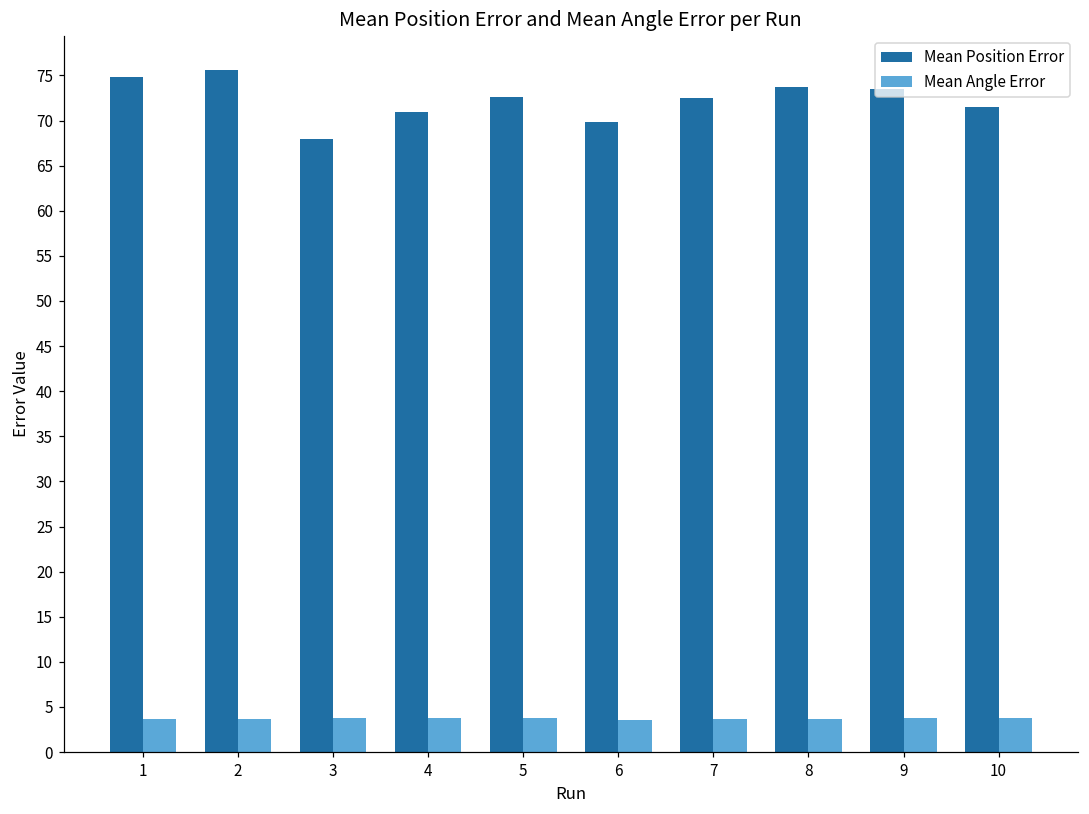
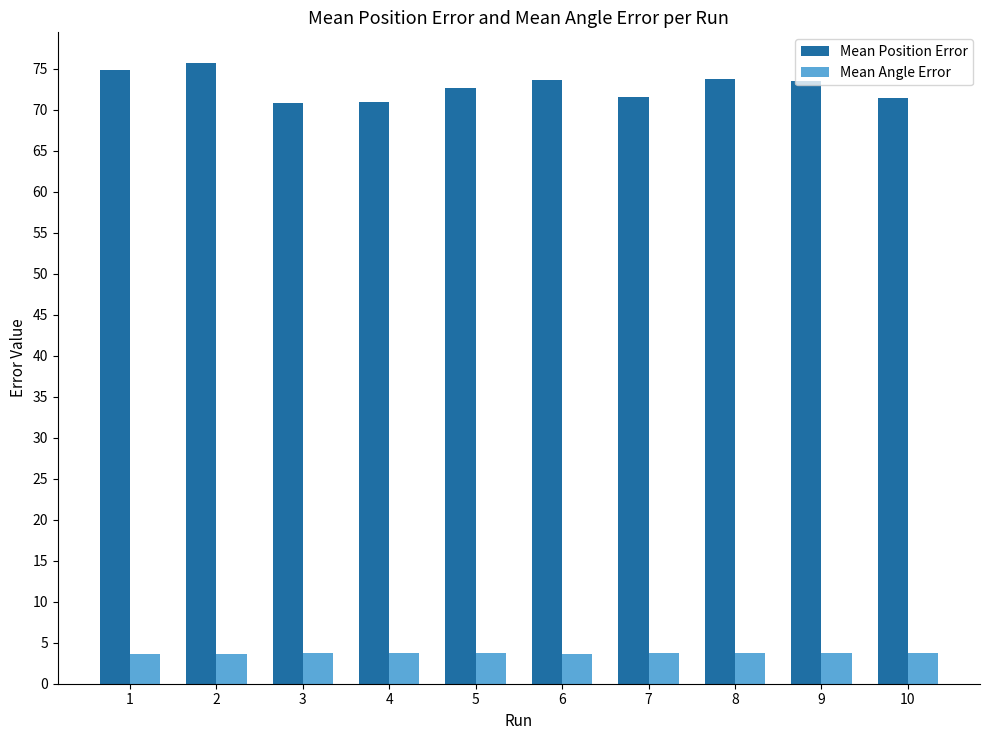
Mean Position Error, 3: 68 -> 71
Mean Position Error, 6: 70 -> 74
Mean Position Error, 7: 72.5 -> 71.5
